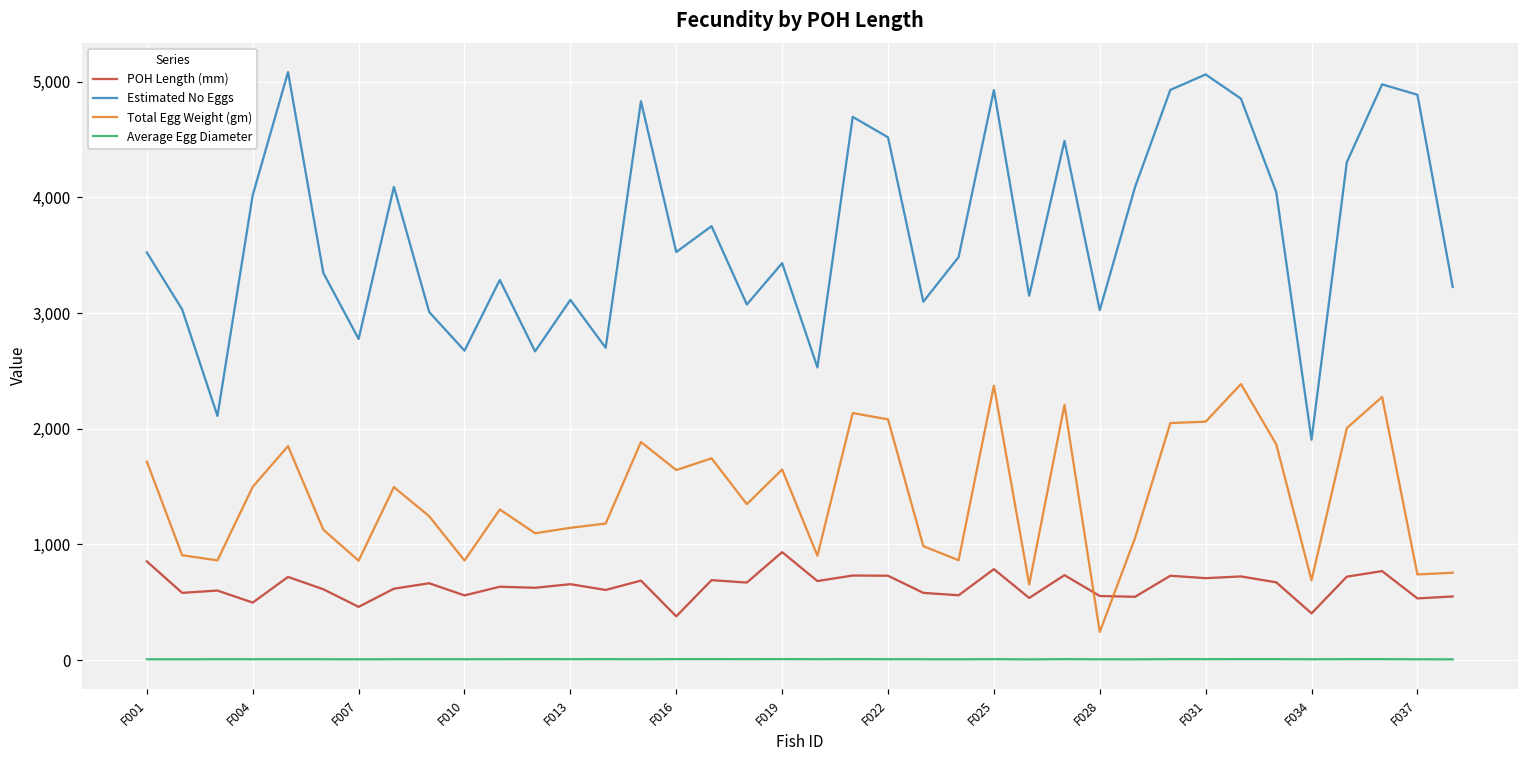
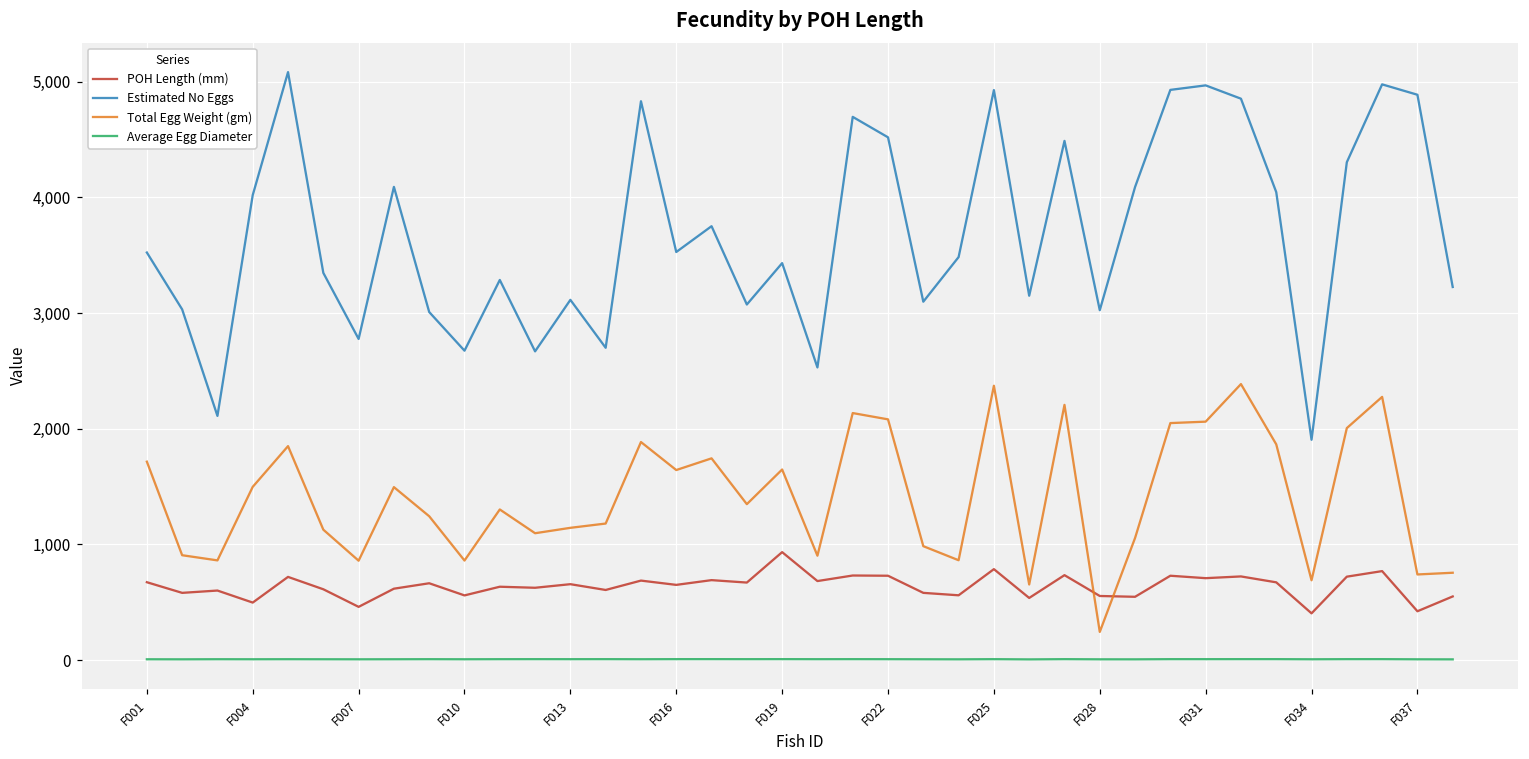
POH Length (mm), F001: 850 -> 670
POH Length (mm), F016: 380 -> 650
Estimated No Eggs, F031: 5,060 -> 4,970
POH Length (mm), F037: 530 -> 420
